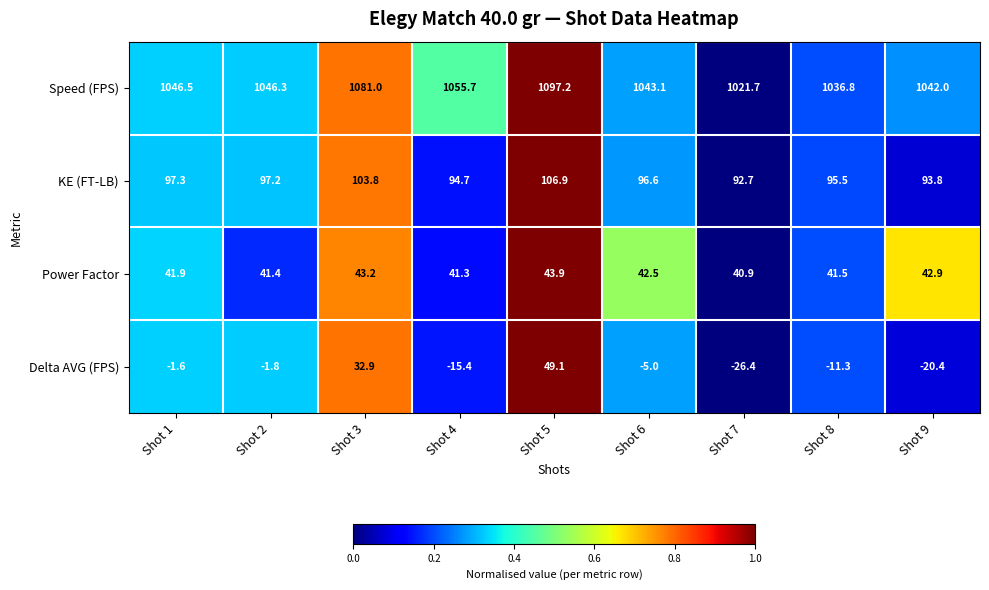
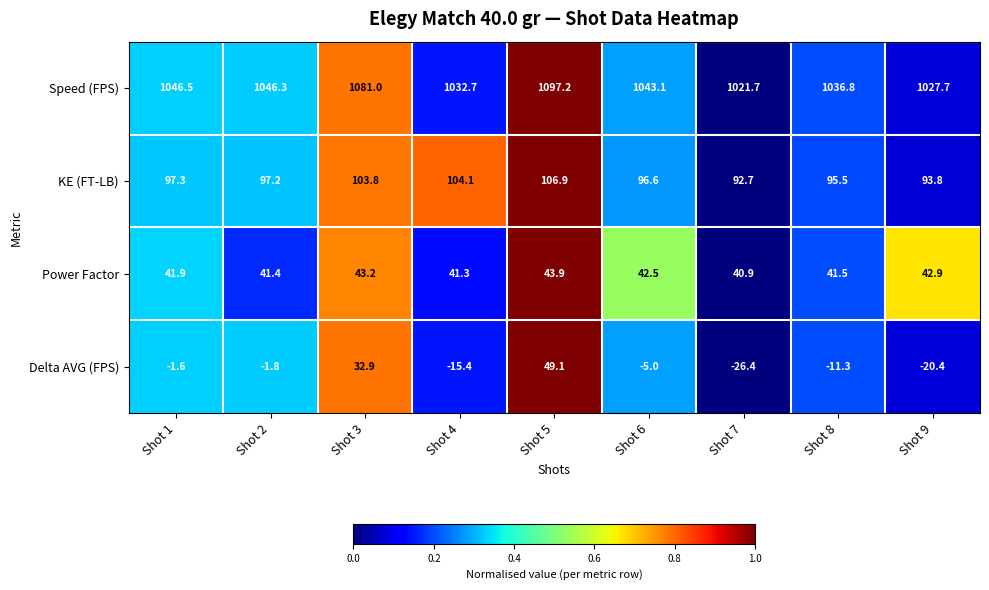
Speed (FPS), Shot 4: 1055.7 -> 1032.7
Speed (FPS), Shot 9: 1042.0 -> 1027.7
KE (FT-LB), Shot 4: 94.7 -> 104.1
